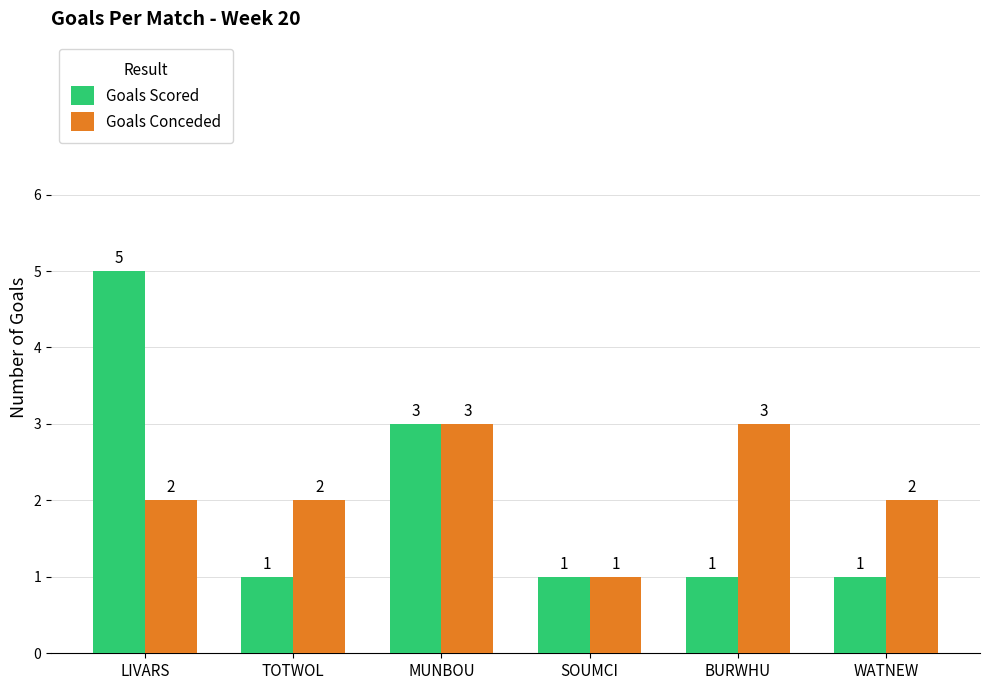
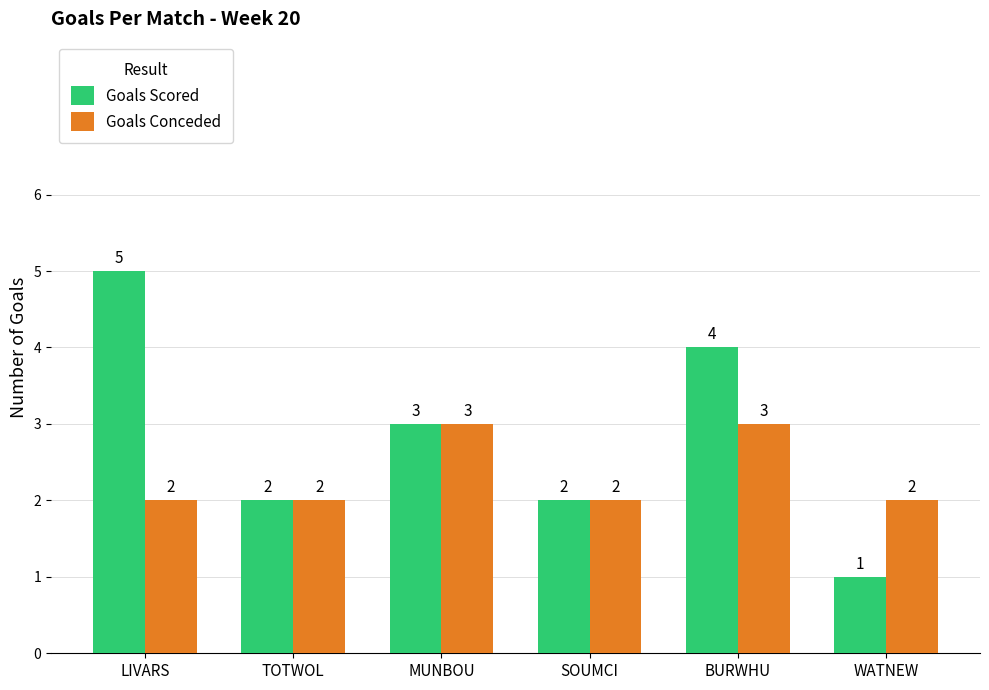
Goals Scored, TOTWOL: 1 -> 2
Goals Scored, SOUMCI: 1 -> 2
Goals Conceded, SOUMCI: 1 -> 2
Goals Scored, BURWHU: 1 -> 4
